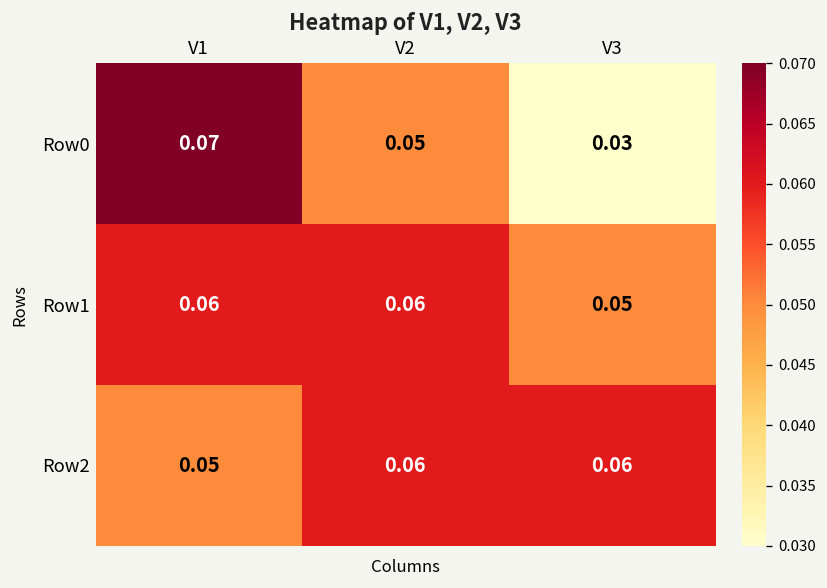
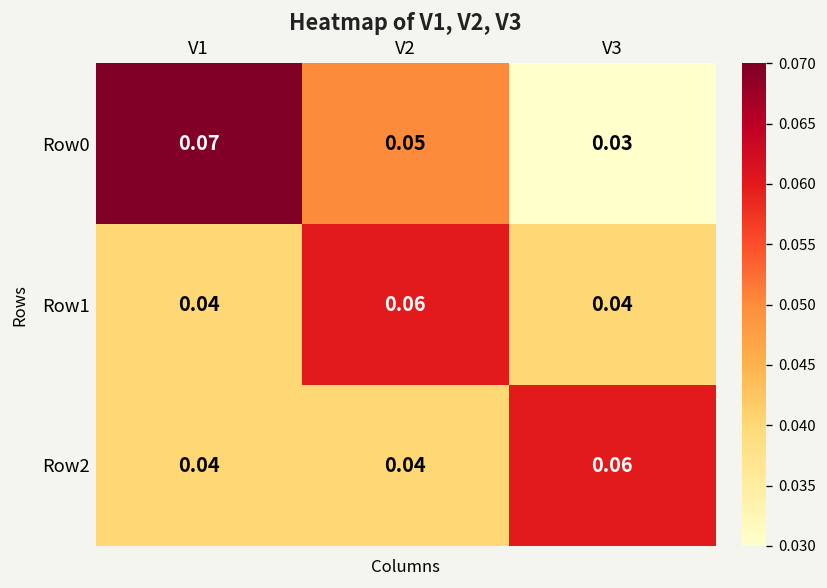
Row1, V1: 0.06 -> 0.04
Row1, V3: 0.05 -> 0.04
Row2, V1: 0.05 -> 0.04
Row2, V2: 0.06 -> 0.04
